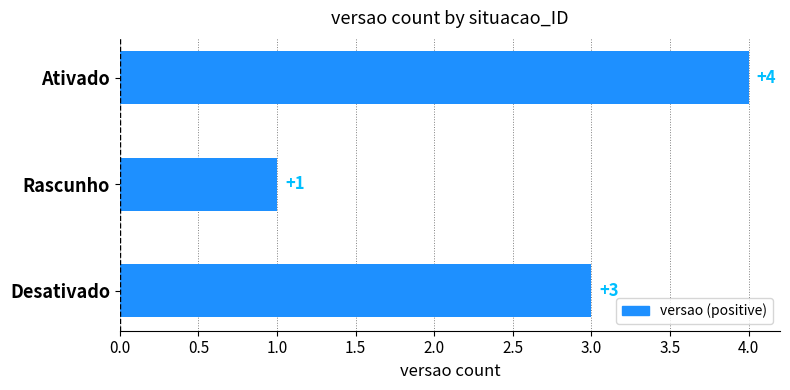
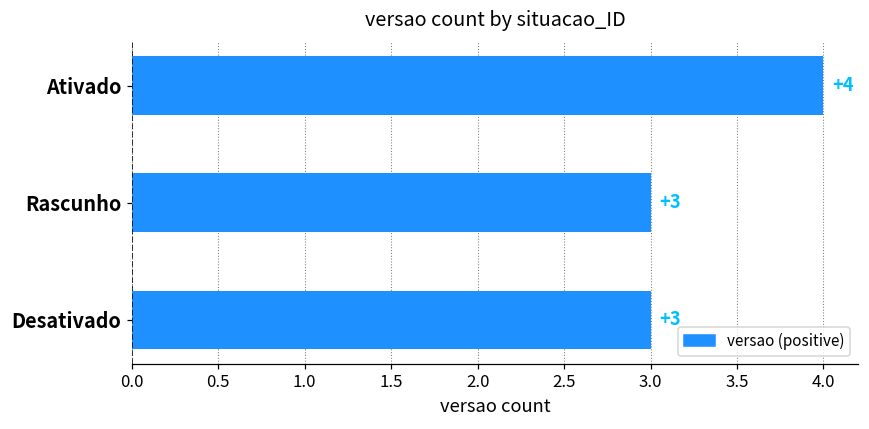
Rascunho: +1 -> +3
